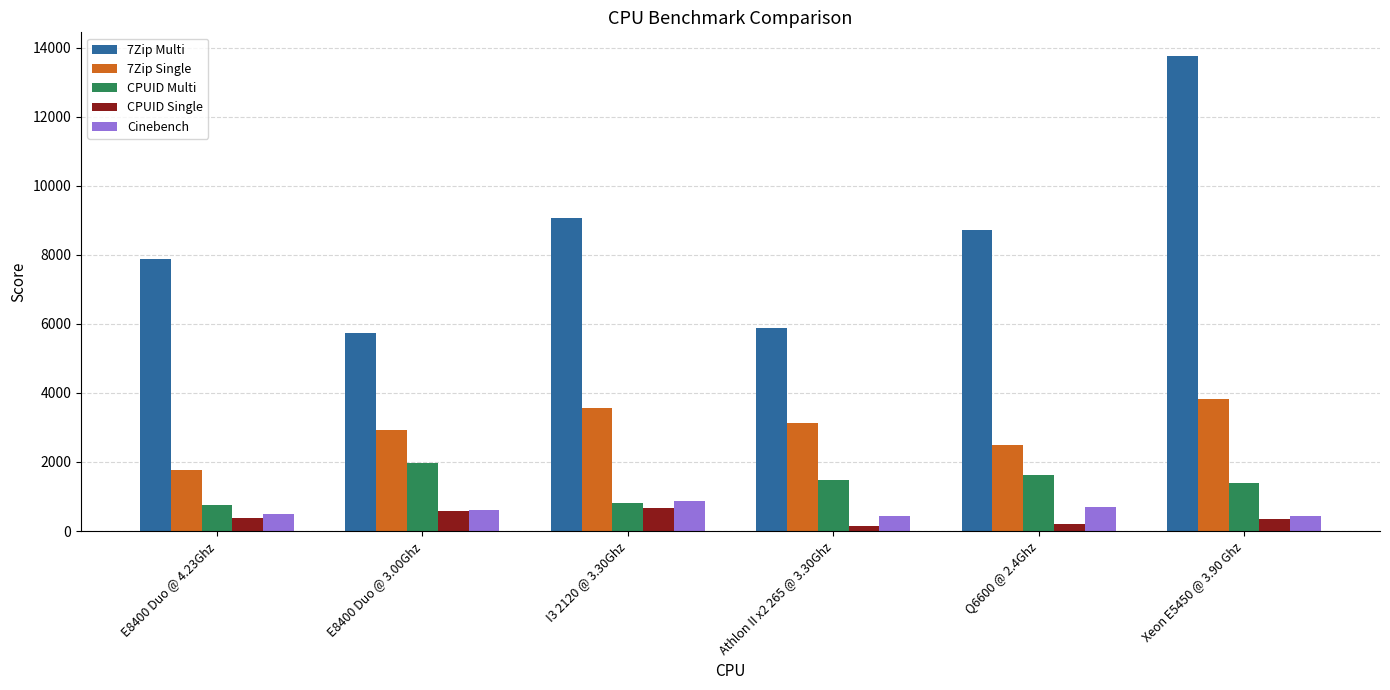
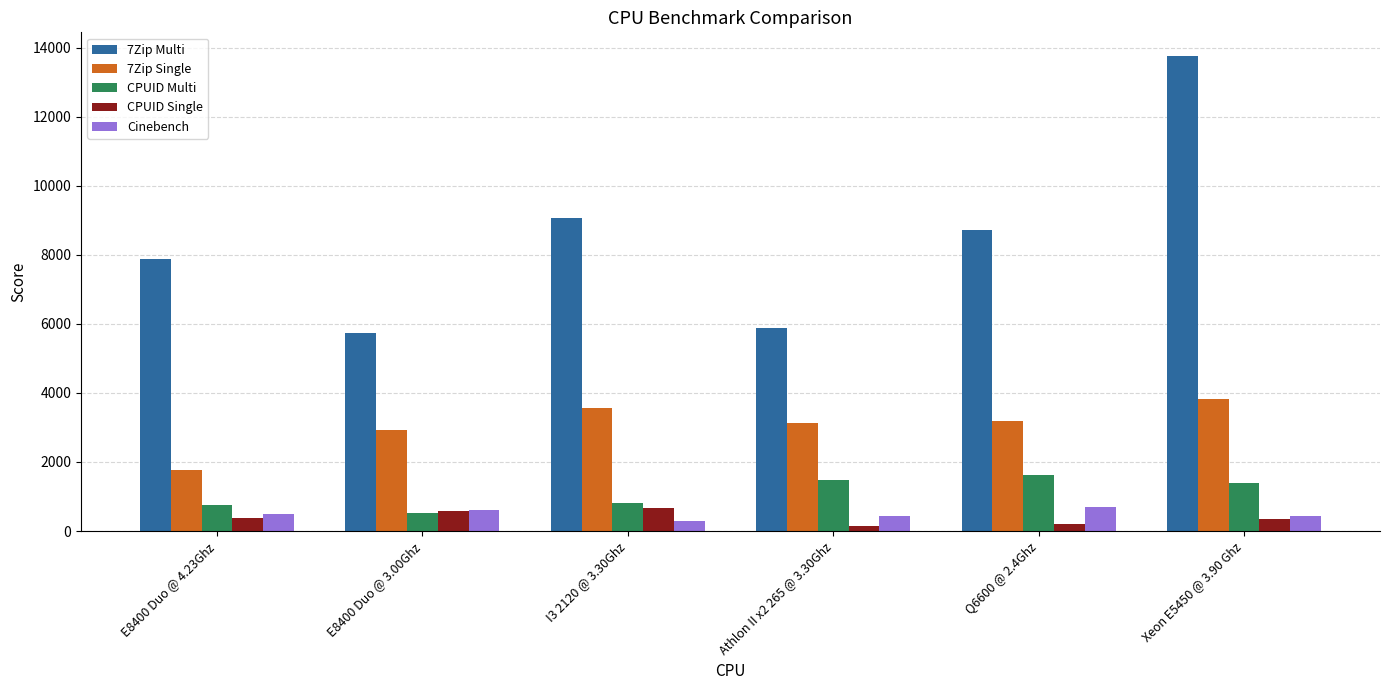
CPUID Multi, E8400 Duo @ 3.00Ghz: 2000 -> 500
Cinebench, I3 2120 @ 3.30Ghz: 900 -> 300
7Zip Single, Q6600 @ 2.4Ghz: 2500 -> 3200
